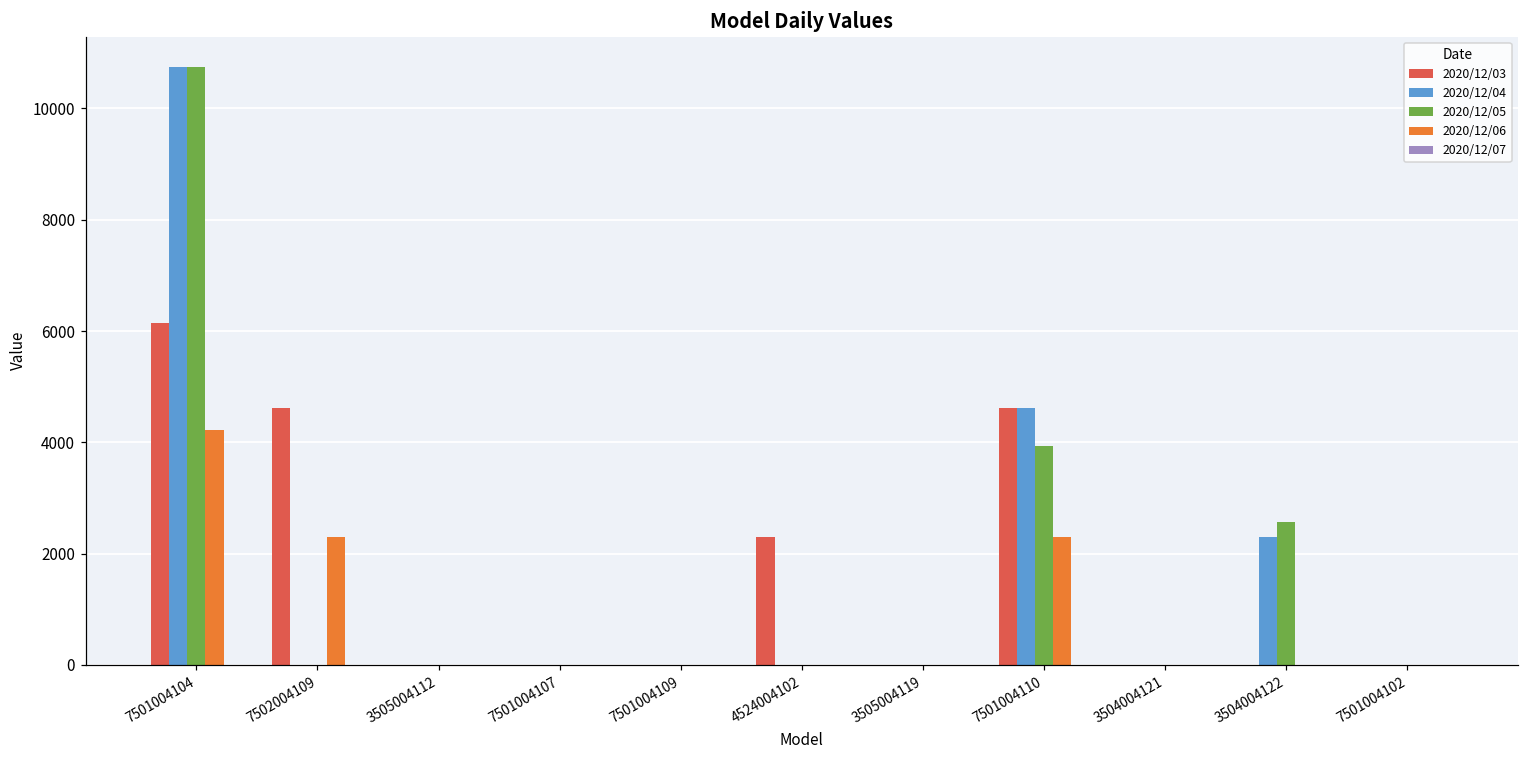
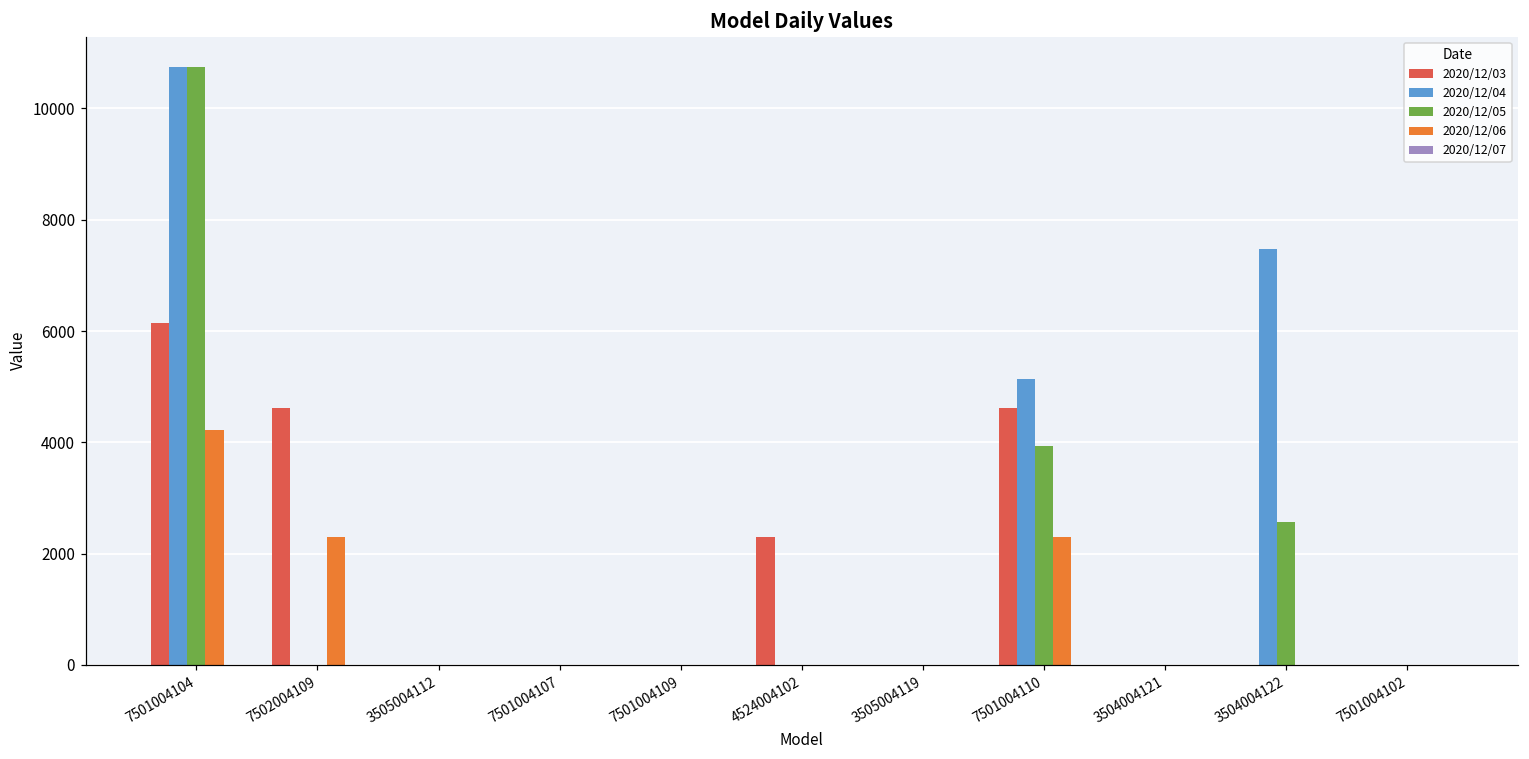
2020/12/04, 7501004110: 4600 -> 5100
2020/12/04, 3504004122: 2300 -> 7500
